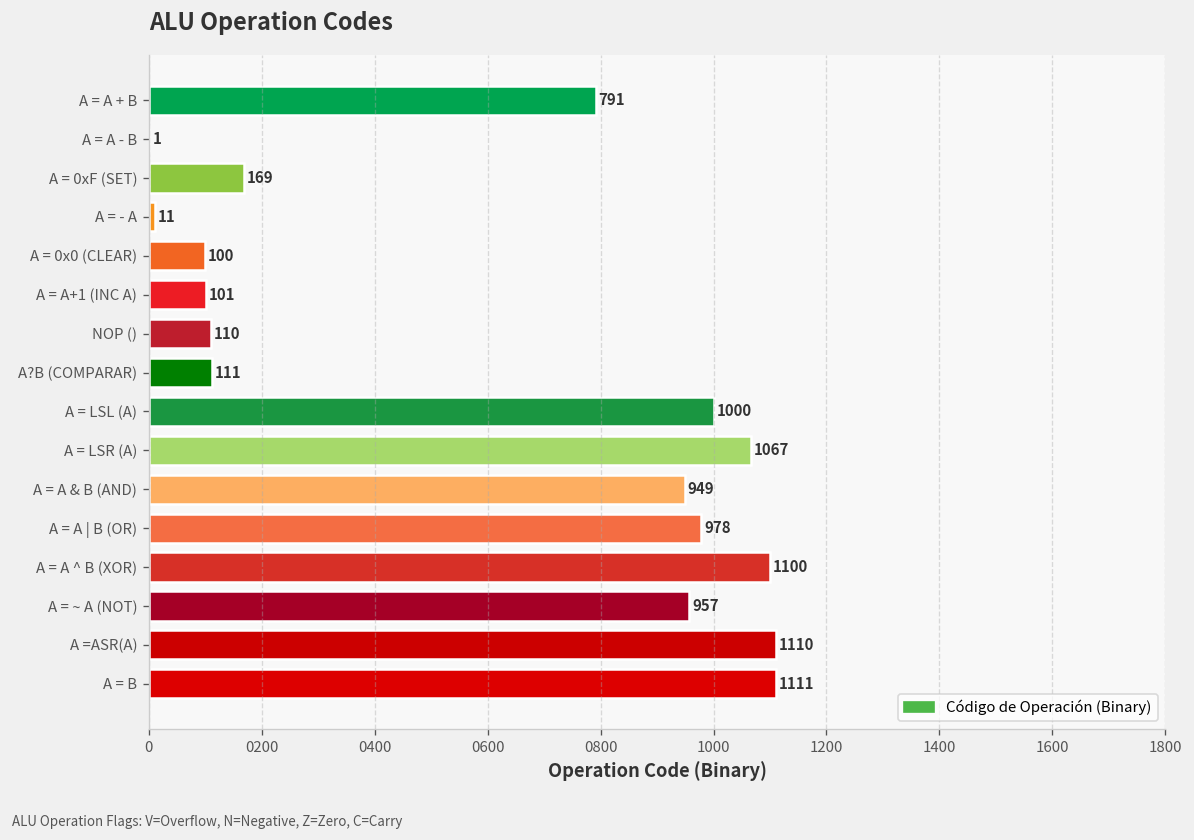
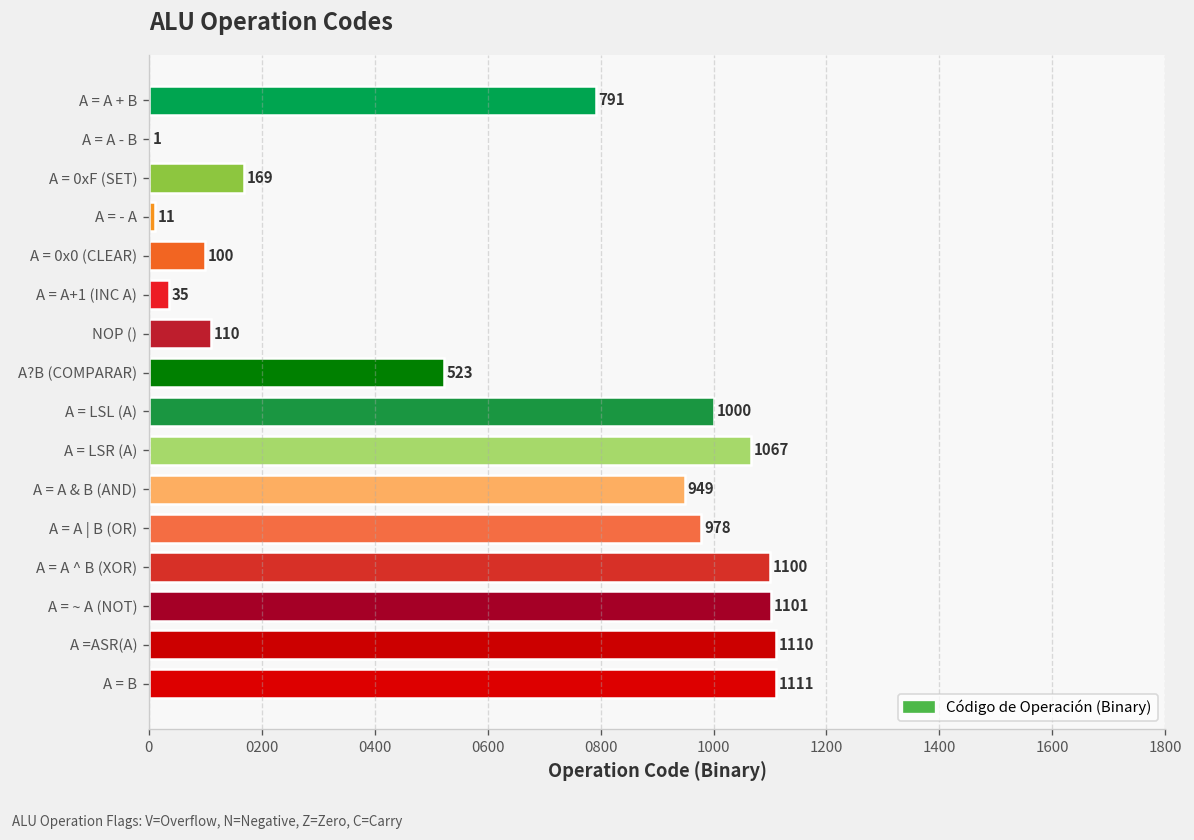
A = A+1 (INC A): 101 -> 35
A?B (COMPARAR): 111 -> 523
A = ~ A (NOT): 957 -> 1101
